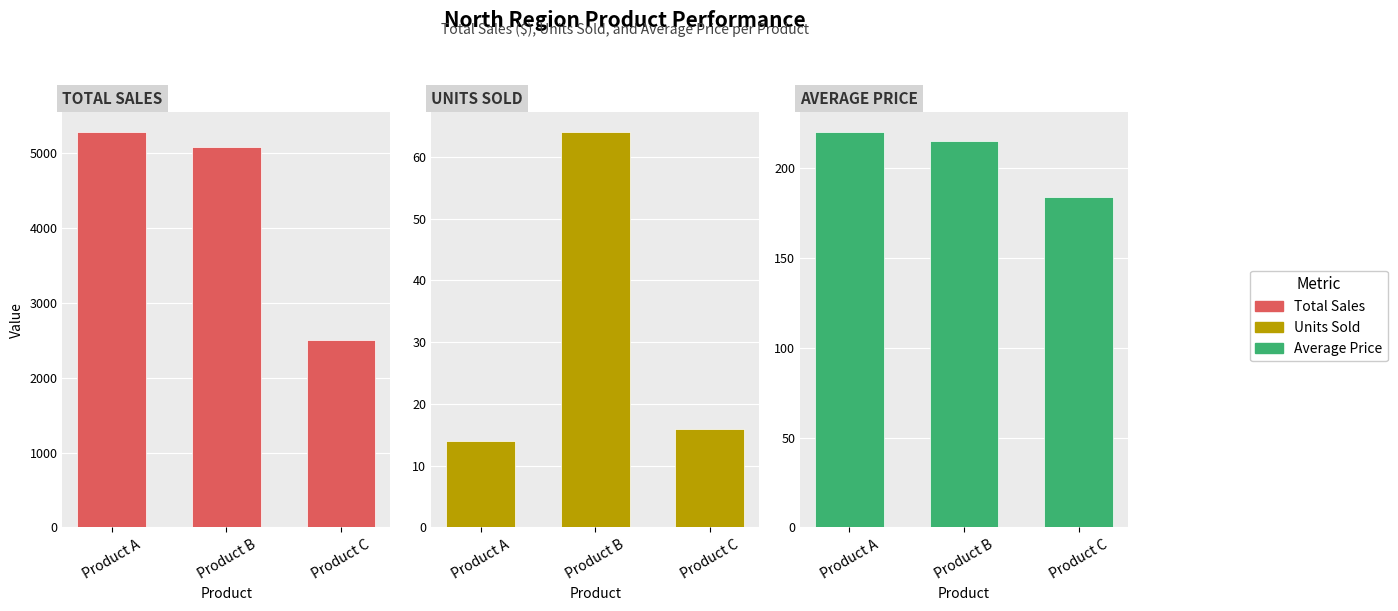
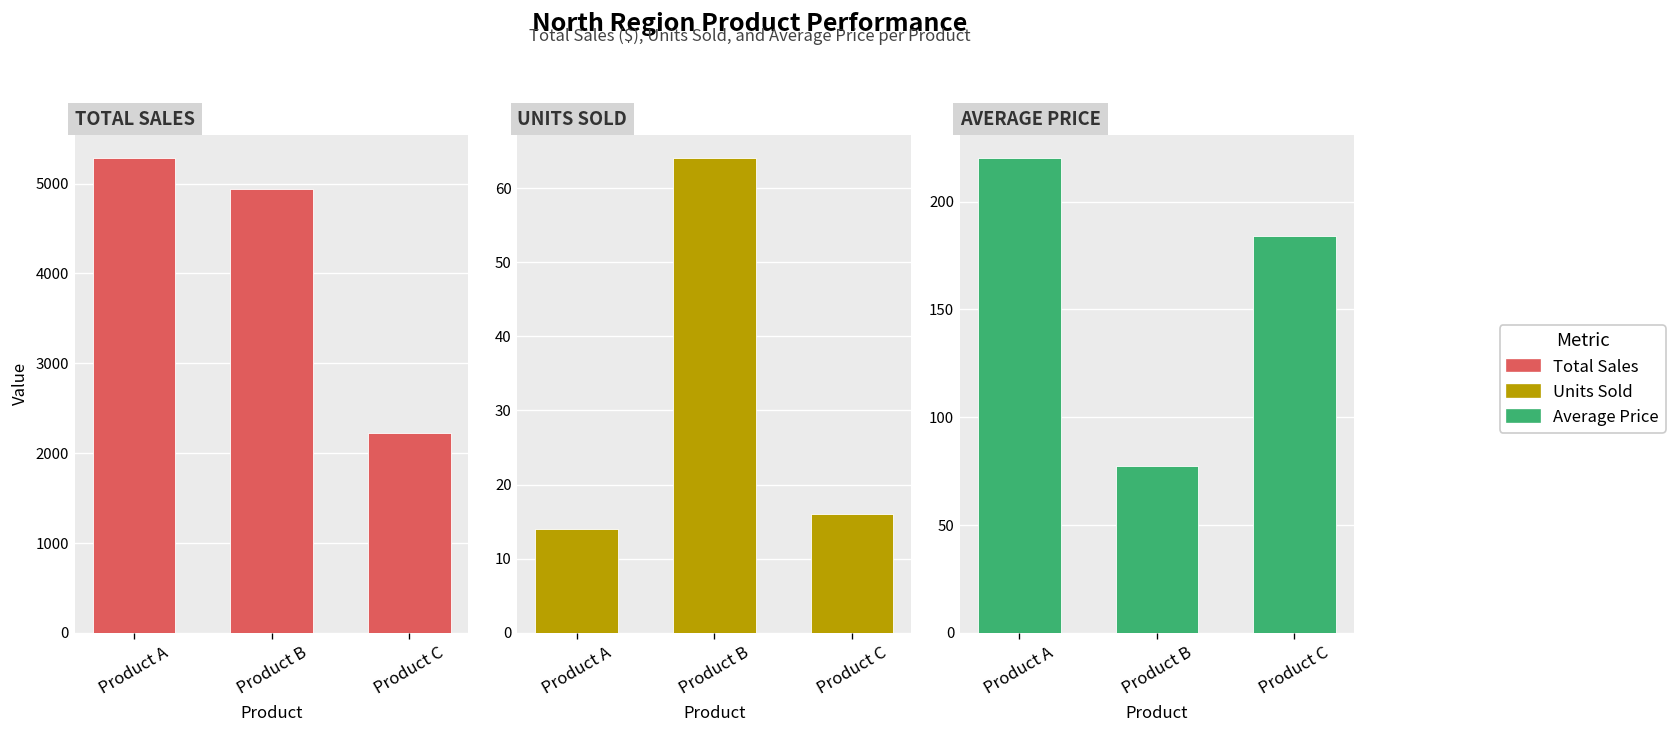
TOTAL SALES, Product B: 5100 -> 4900
TOTAL SALES, Product C: 2500 -> 2200
AVERAGE PRICE, Product B: 215 -> 77
